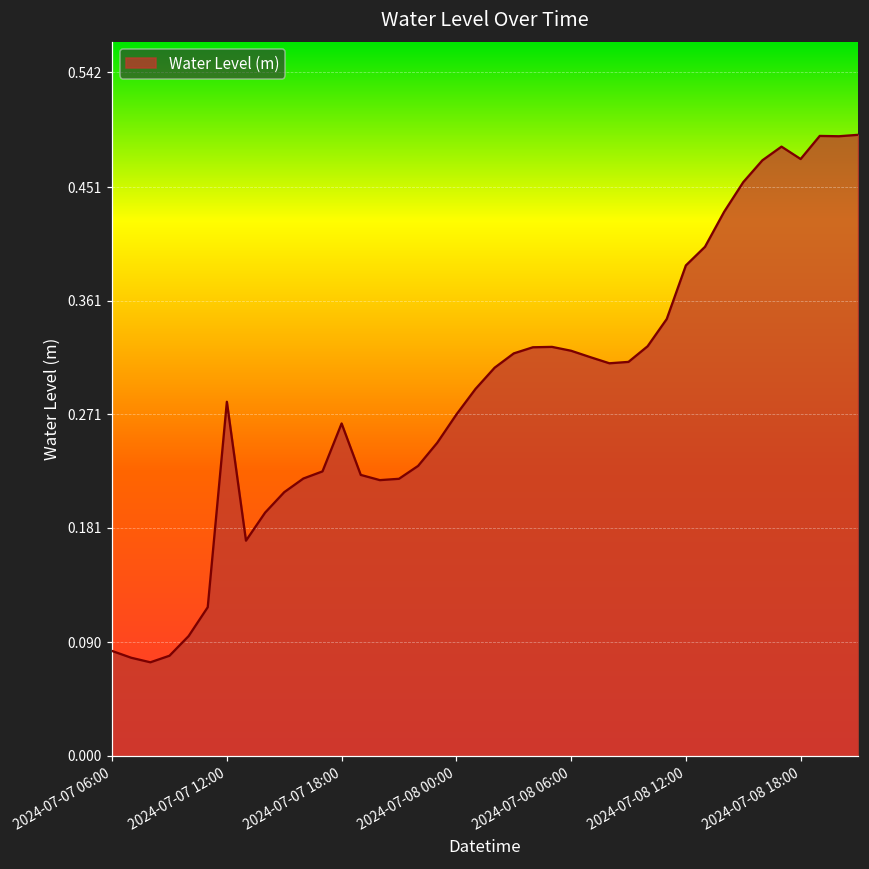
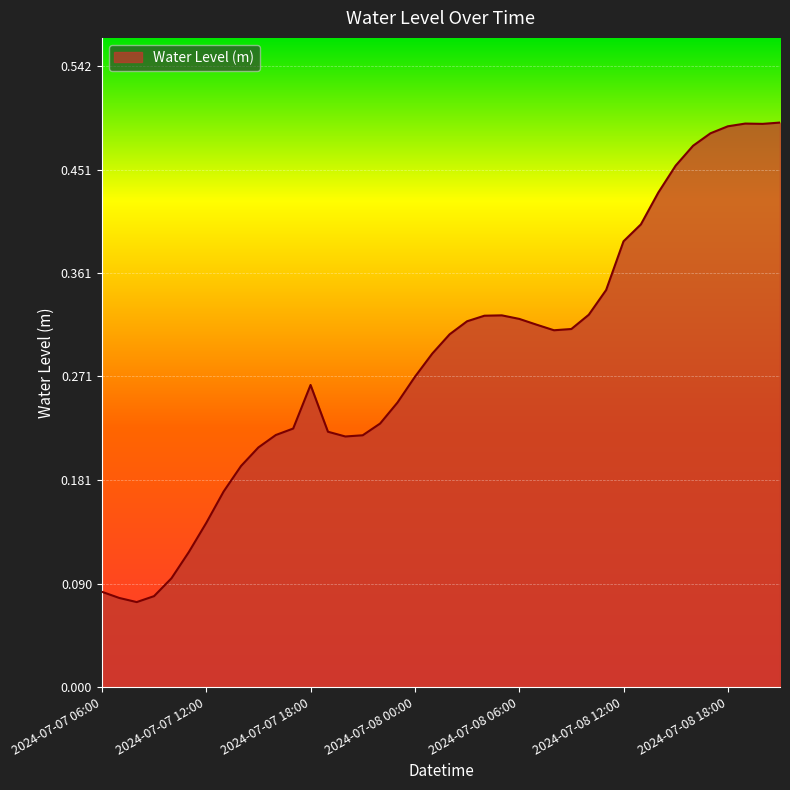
2024-07-07 12:00: 0.281 -> 0.143
2024-07-08 18:00: 0.473 -> 0.489
